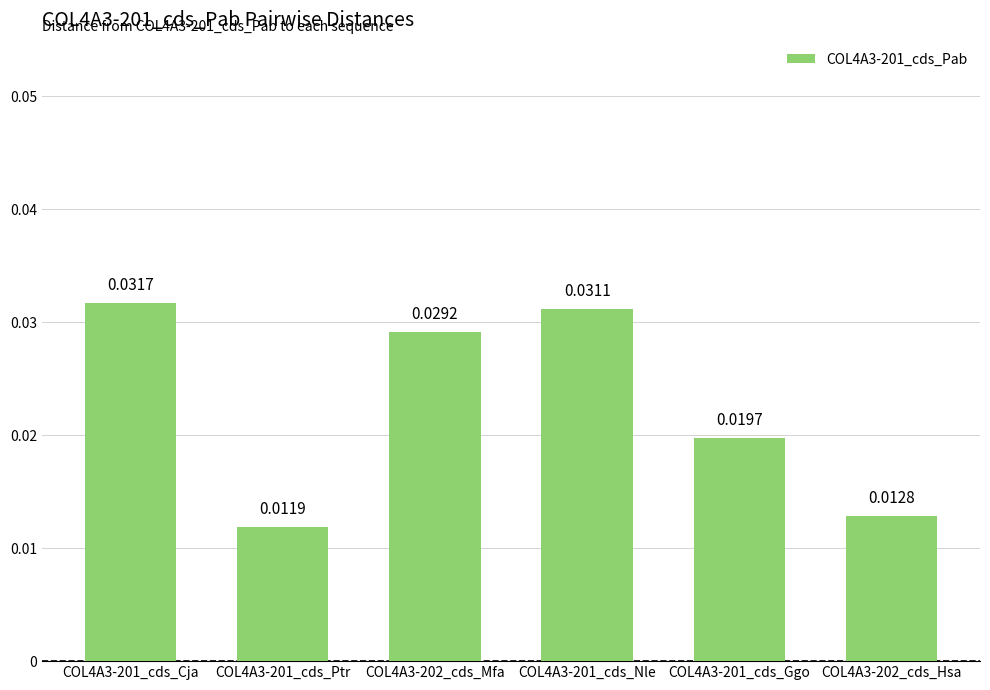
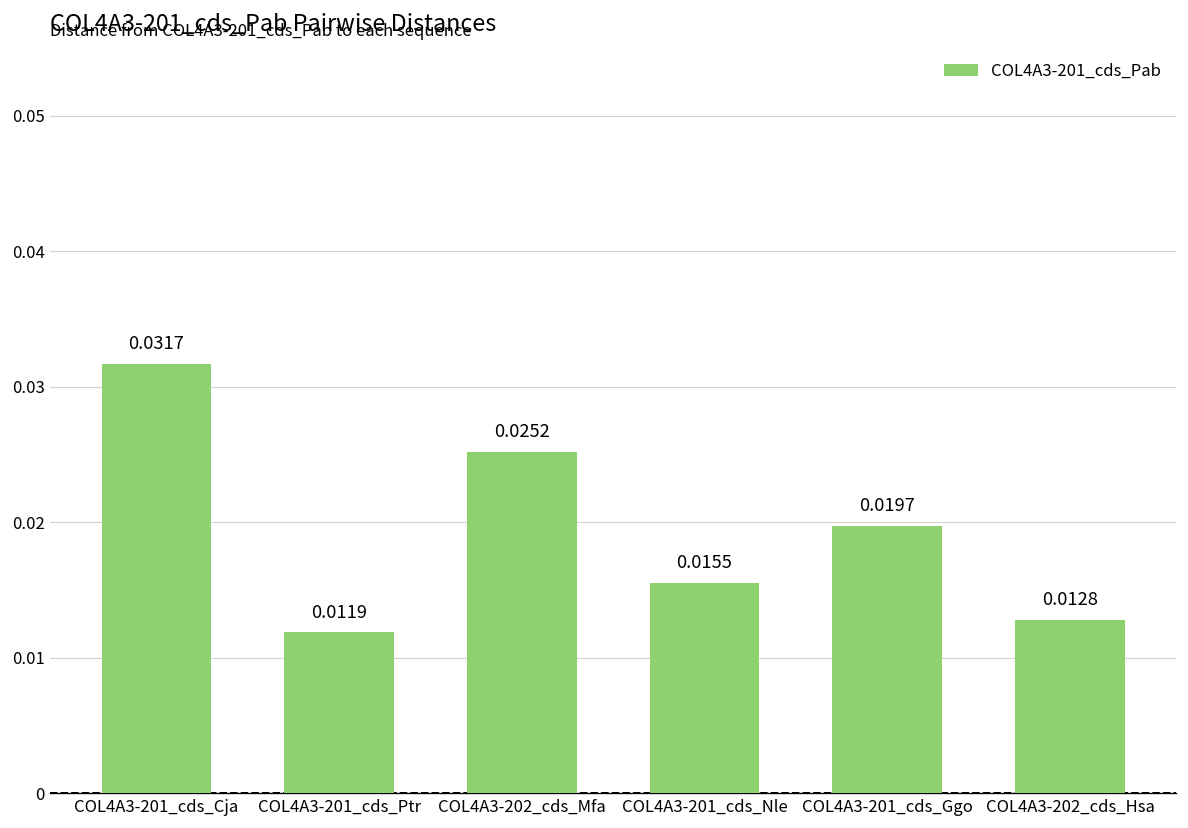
COL4A3-202_cds_Mfa: 0.0292 -> 0.0252
COL4A3-201_cds_Nle: 0.0311 -> 0.0155
